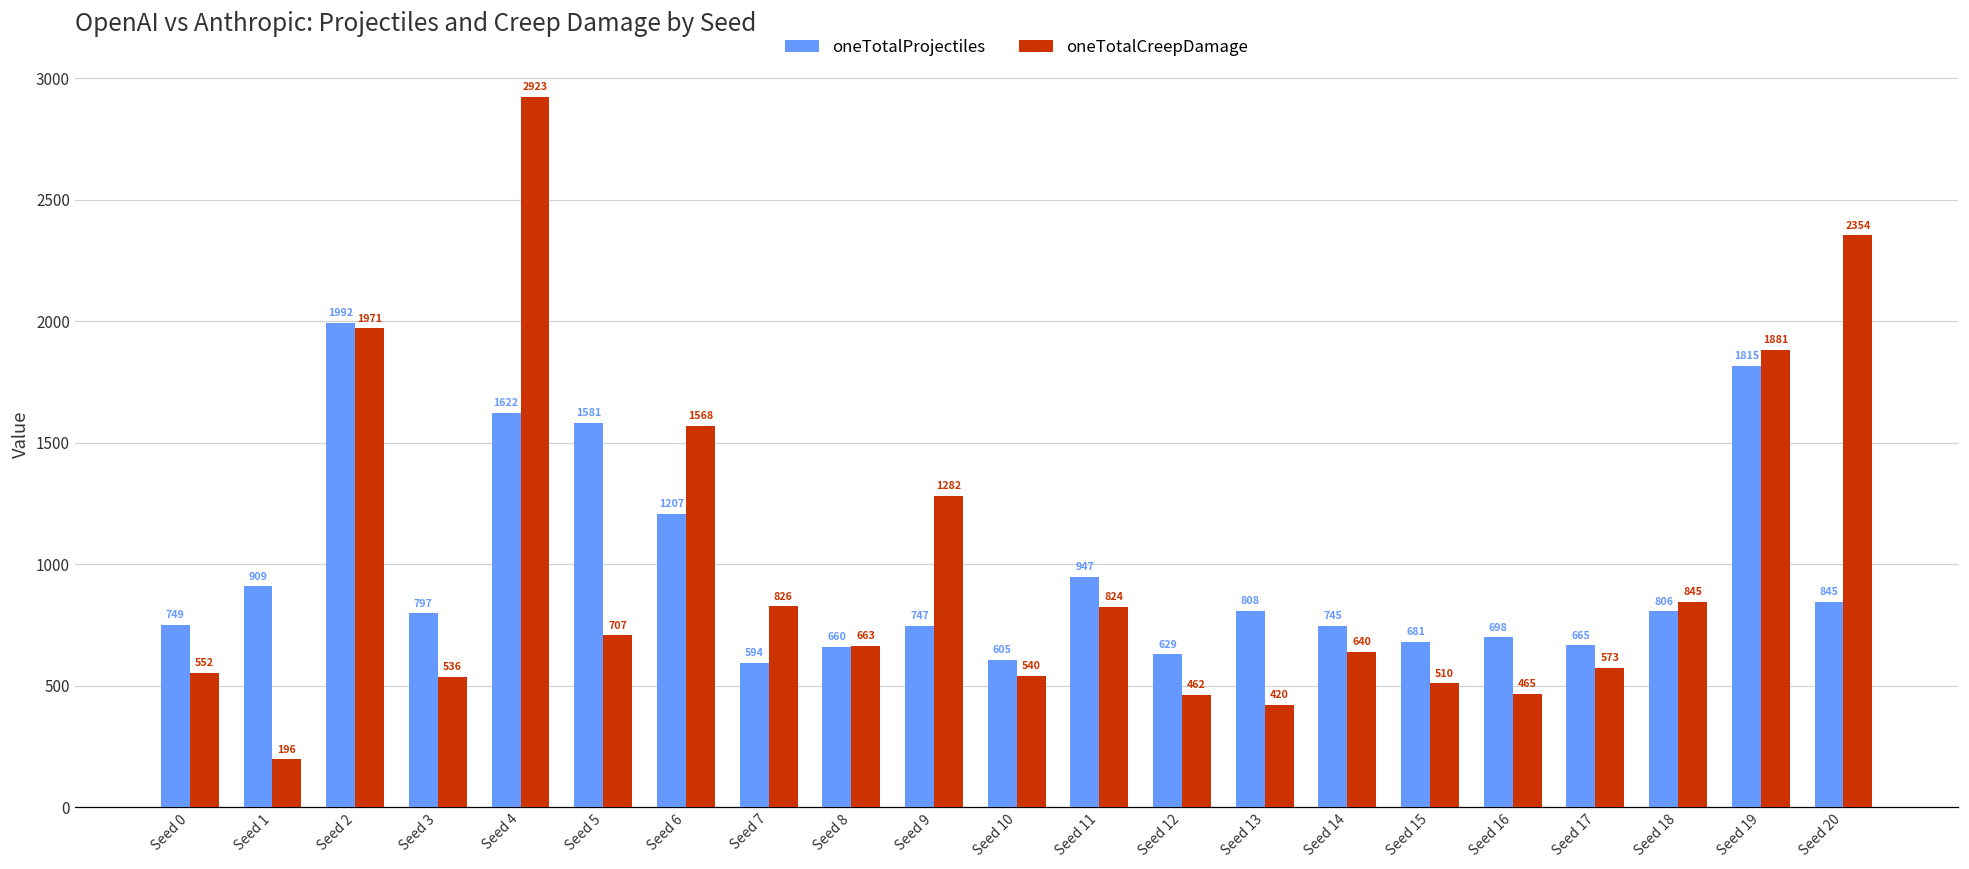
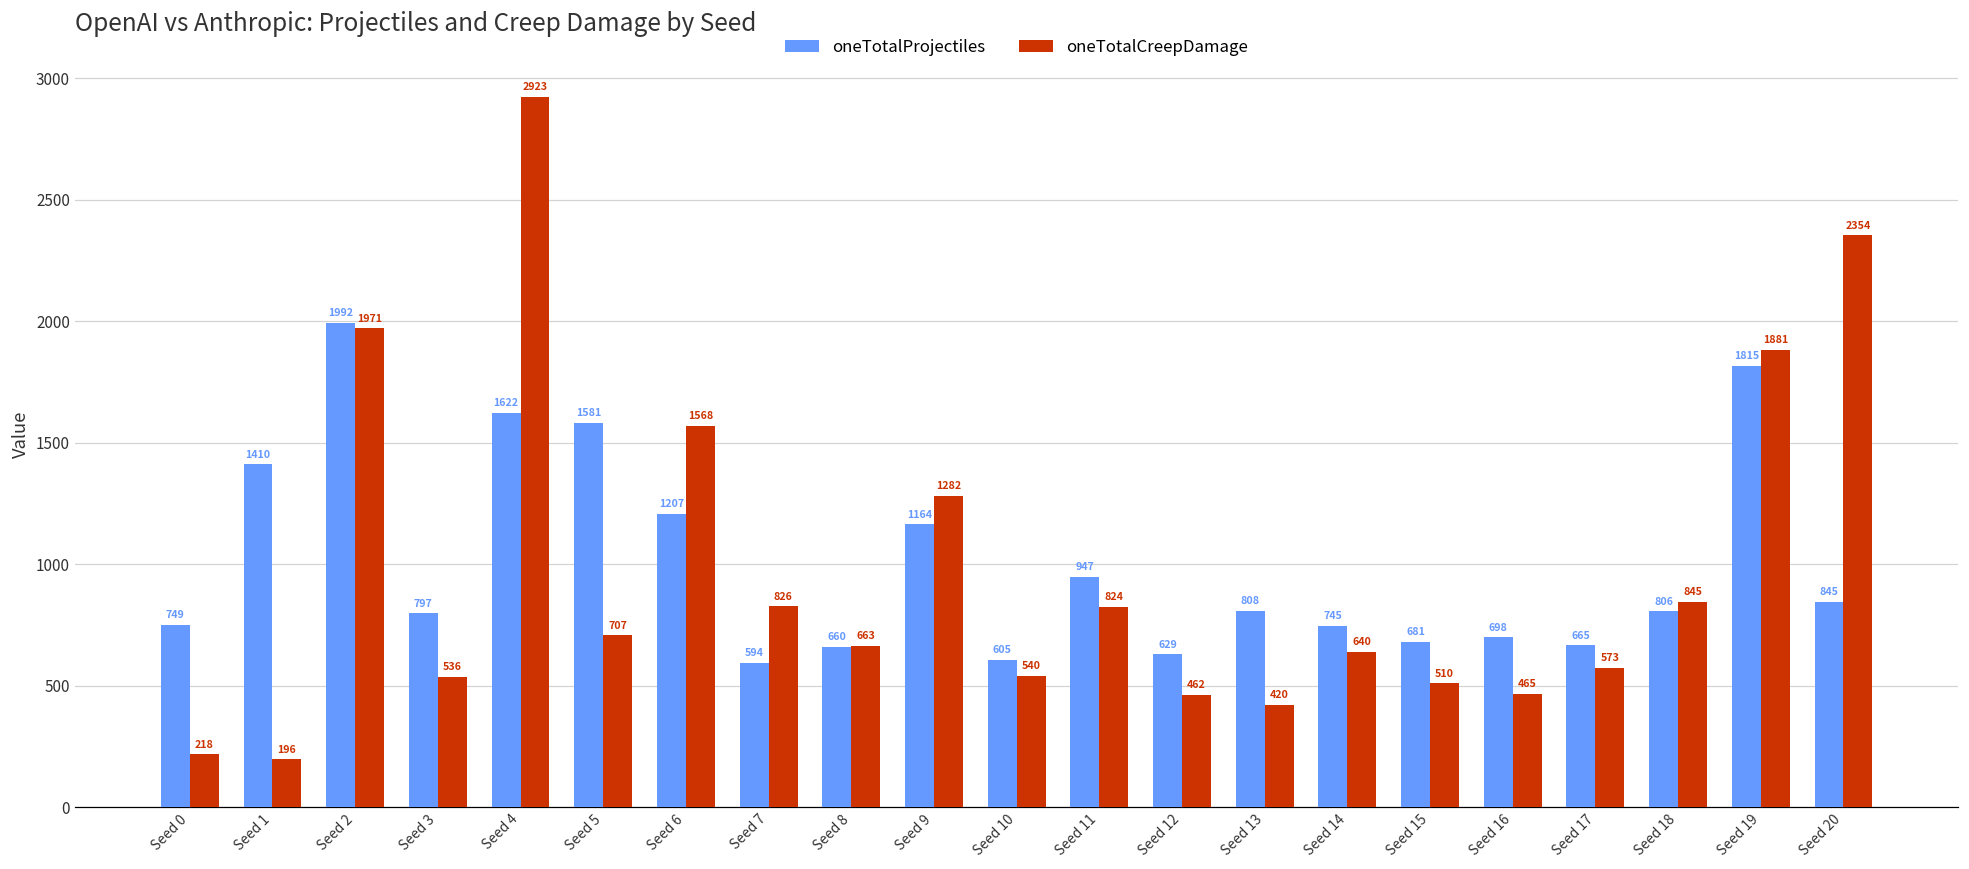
oneTotalCreepDamage, Seed 0: 552 -> 218
oneTotalProjectiles, Seed 1: 909 -> 1410
oneTotalProjectiles, Seed 9: 747 -> 1164
